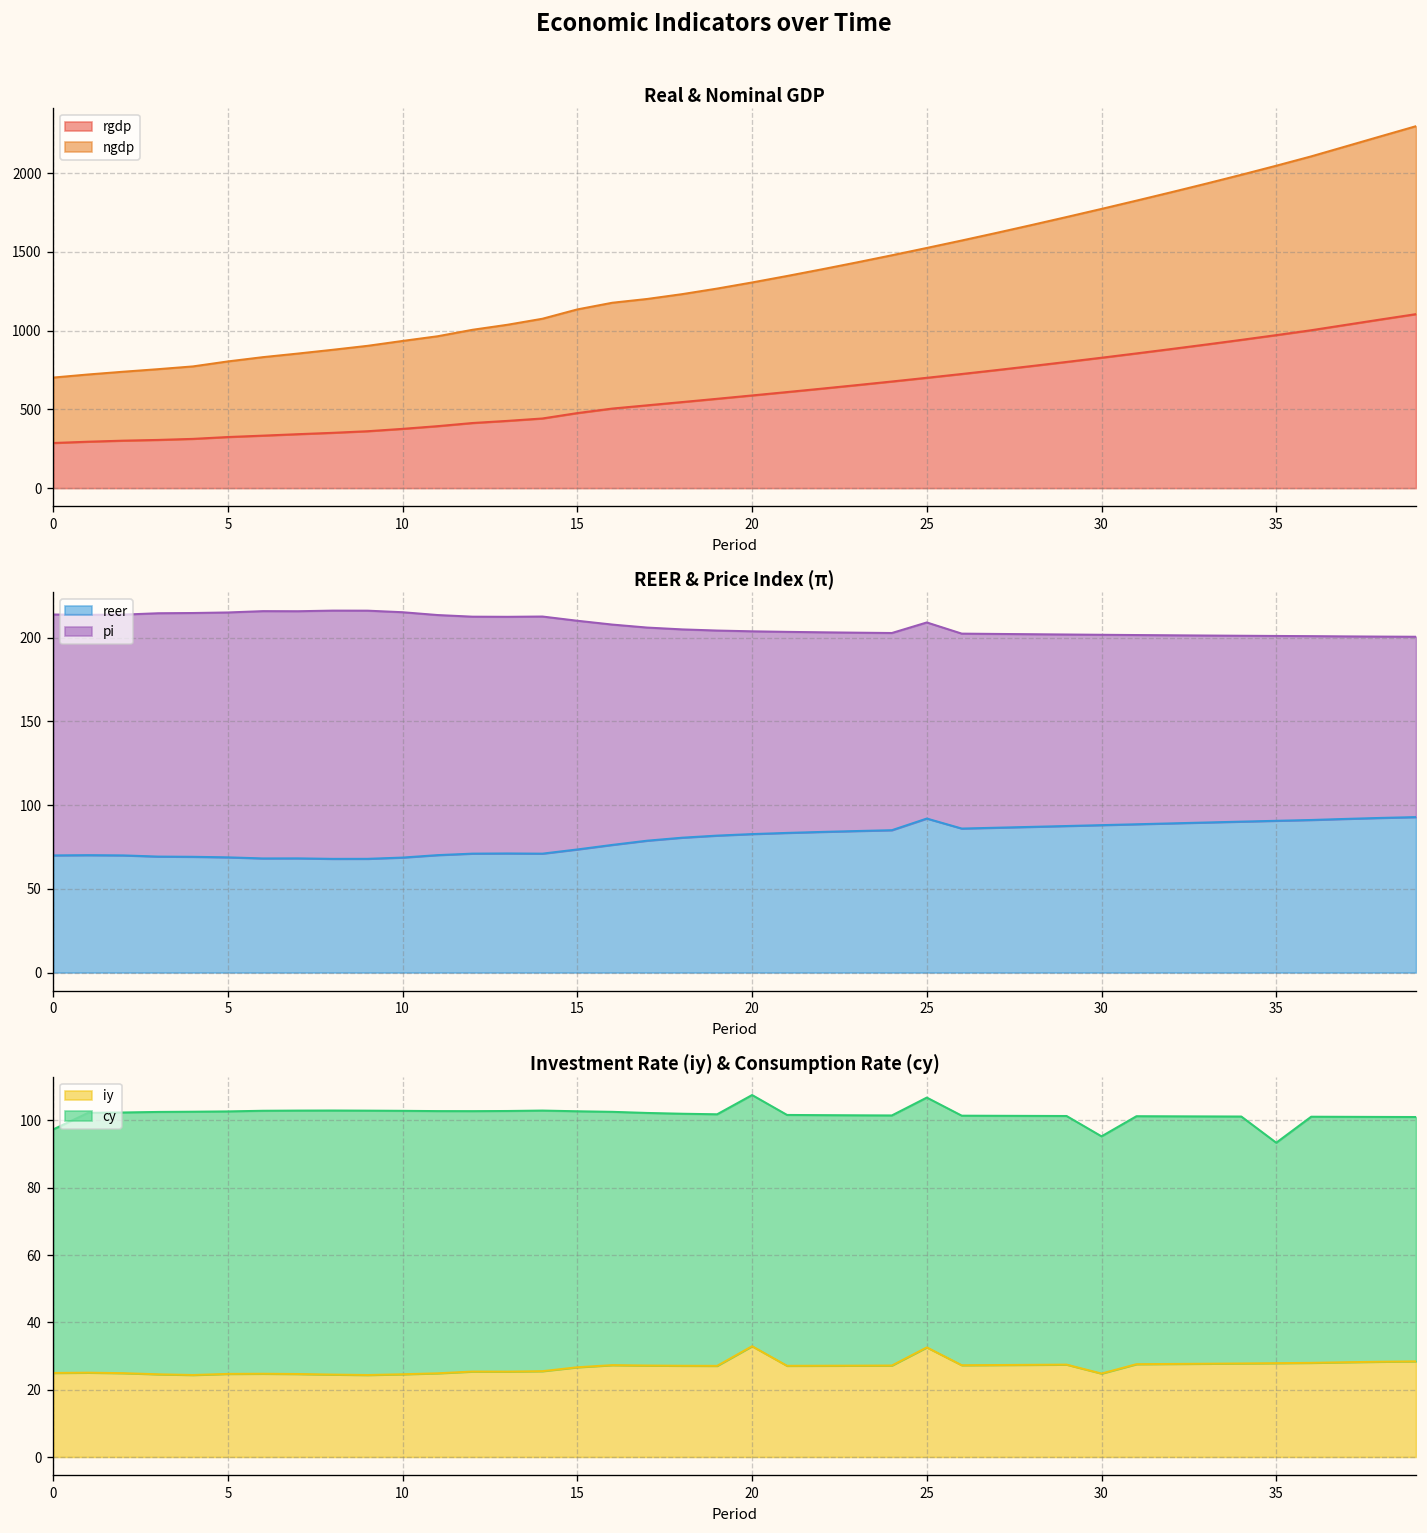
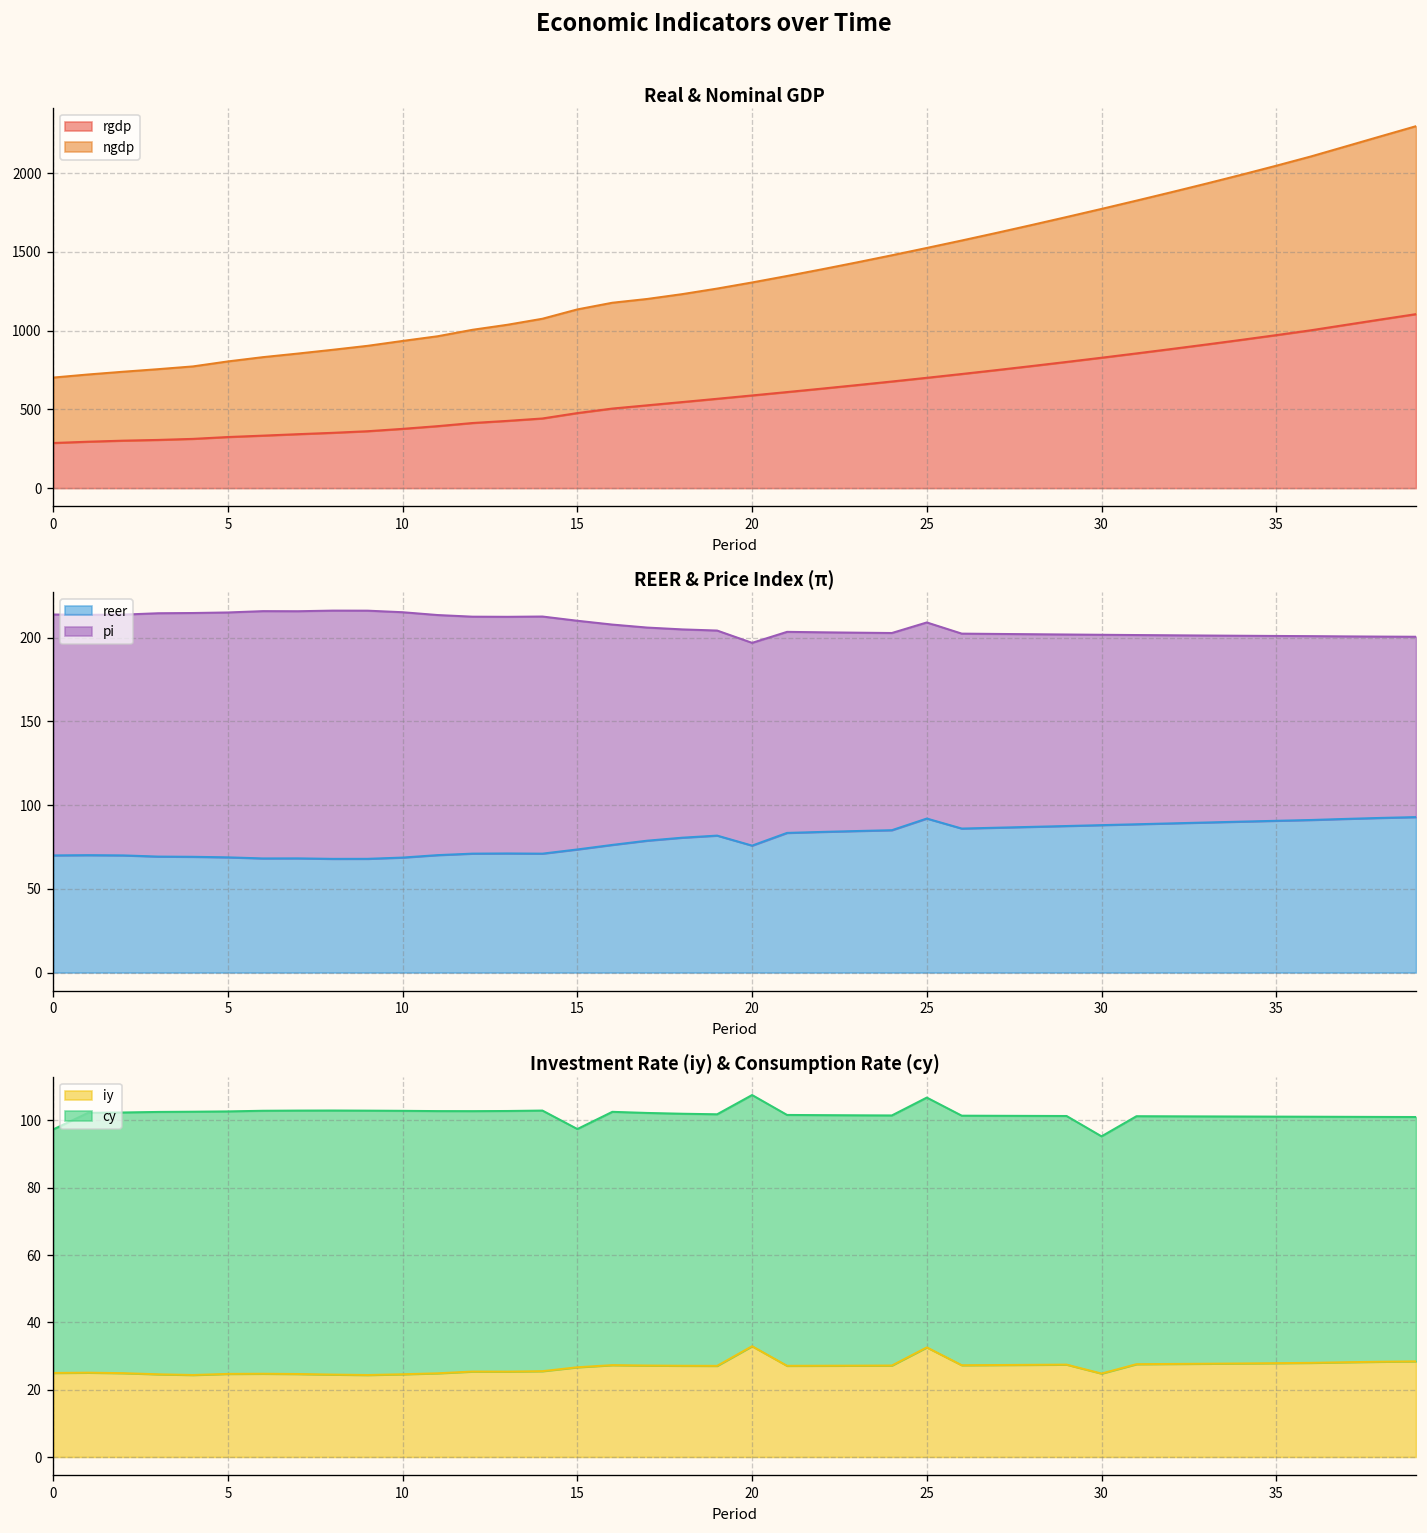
REER & Price Index (π), reer, 20: 83 -> 76
Investment Rate (iy) & Consumption Rate (cy), cy, 15: 76 -> 71
Investment Rate (iy) & Consumption Rate (cy), cy, 35: 65 -> 73
